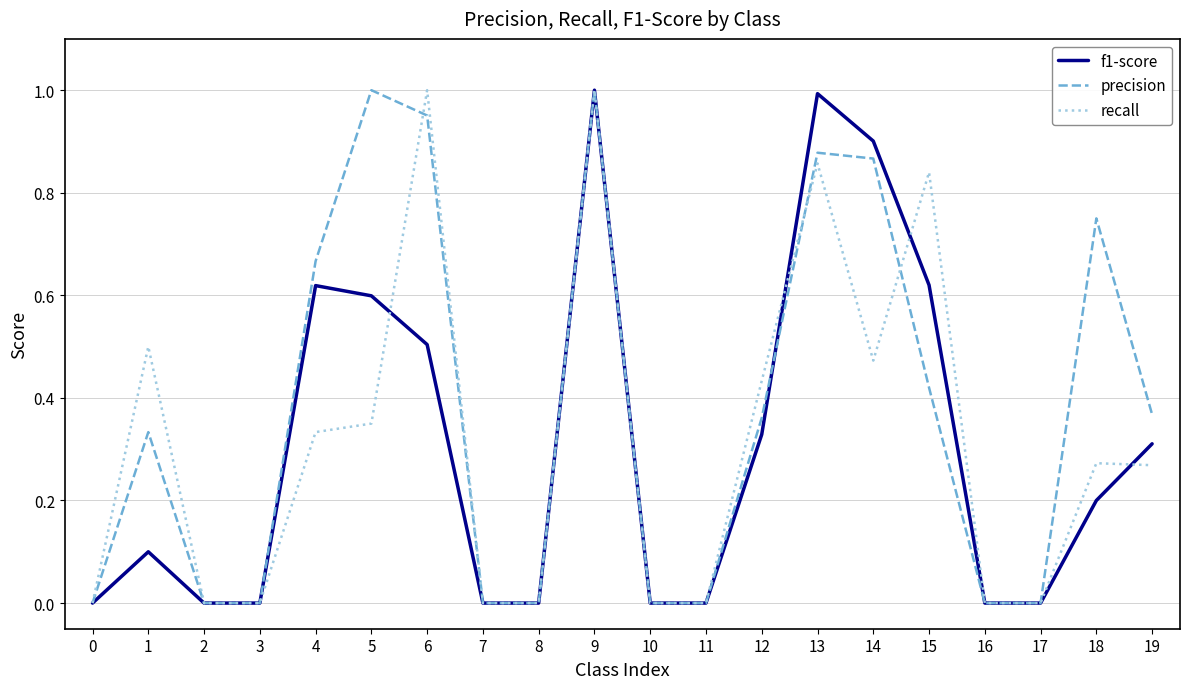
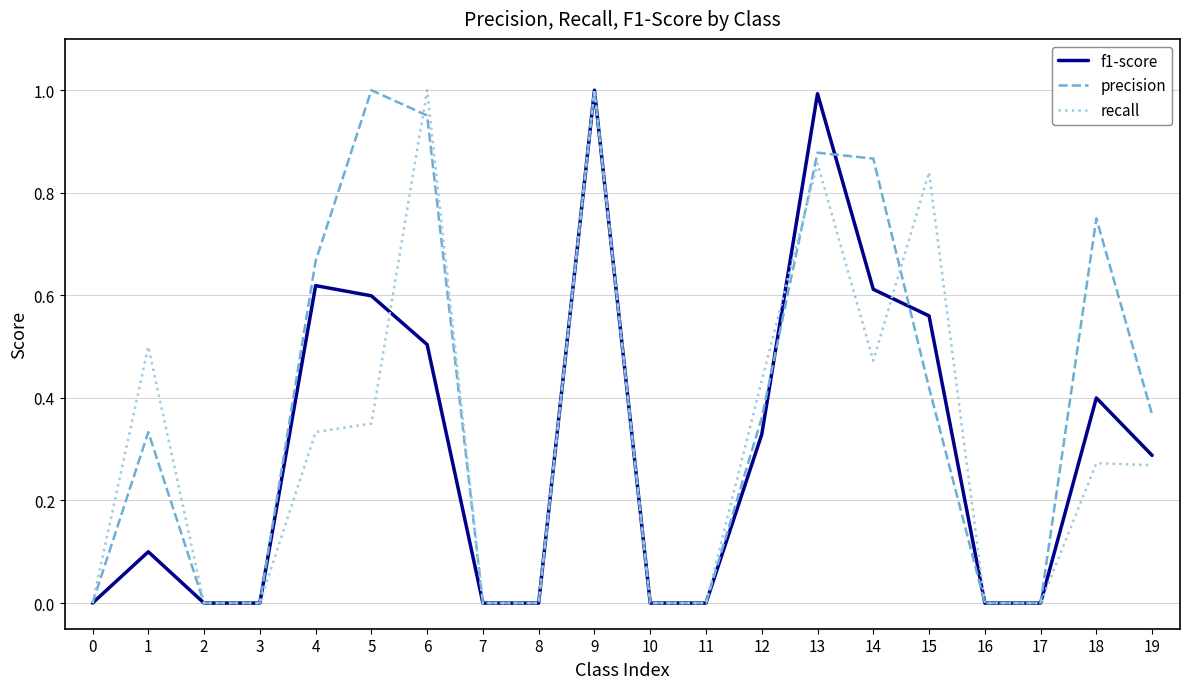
f1-score, 14: 0.90 -> 0.61
f1-score, 15: 0.62 -> 0.56
f1-score, 18: 0.2 -> 0.4
f1-score, 19: 0.31 -> 0.29
